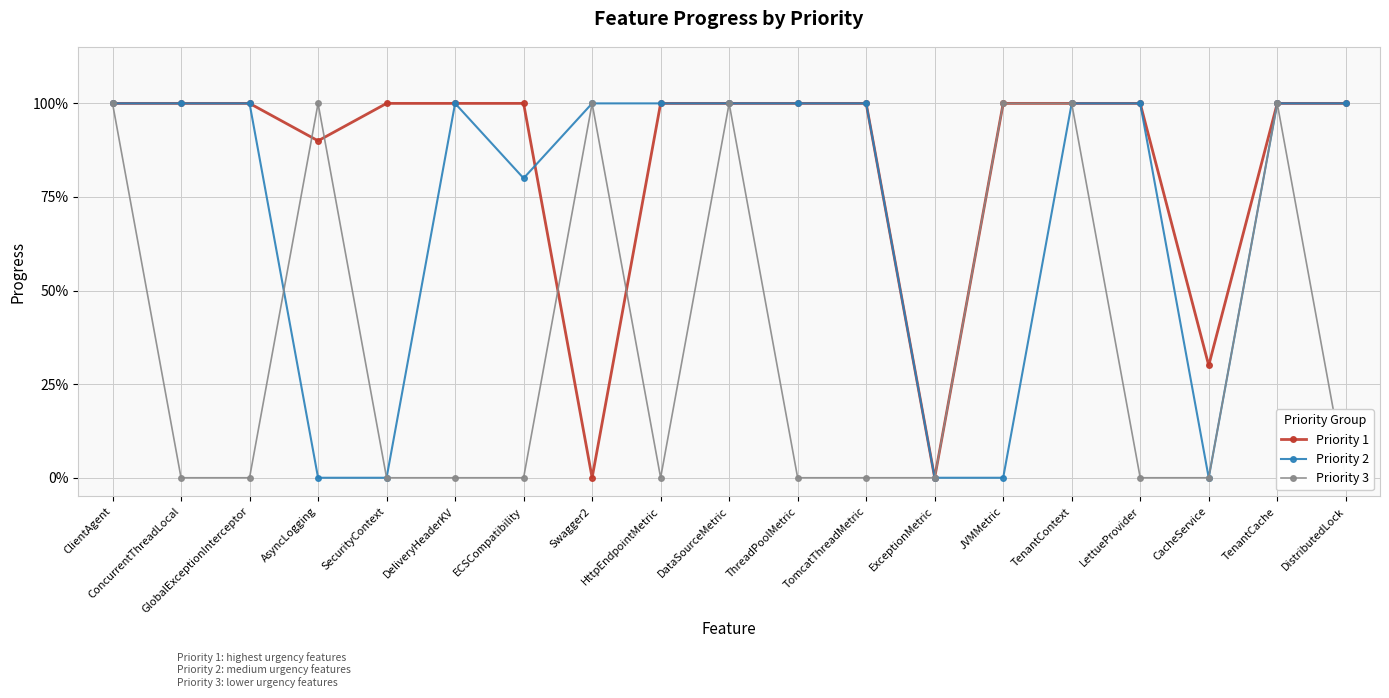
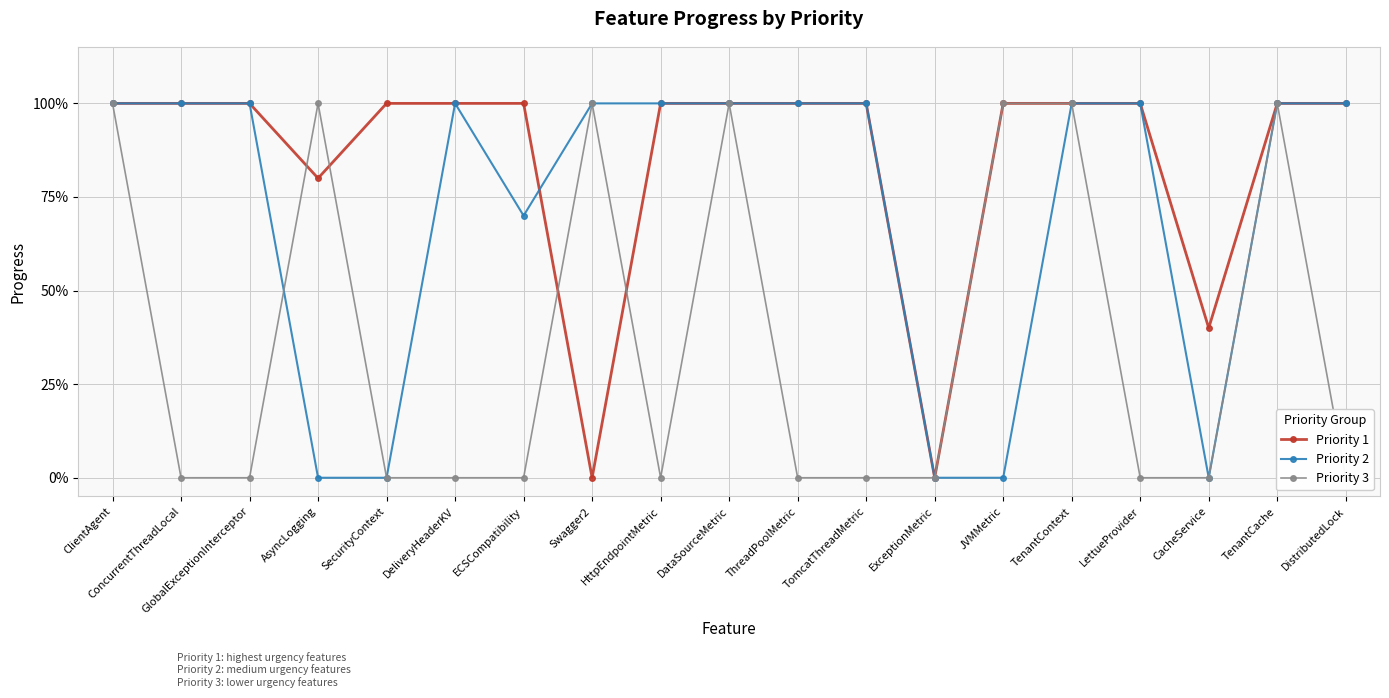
Priority 1, AsyncLogging: 90% -> 80%
Priority 2, ECSCompatibility: 80% -> 70%
Priority 1, CacheService: 30% -> 40%
